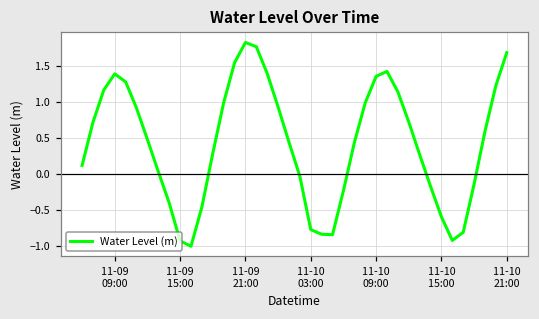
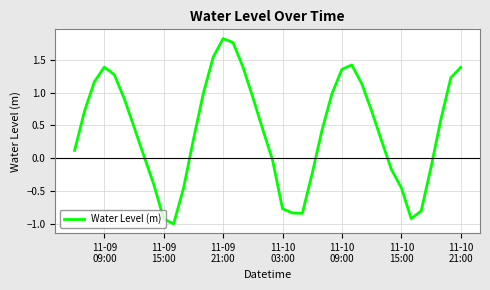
11-10 15:00: -0.6 -> -0.5
11-10 21:00: 1.7 -> 1.4
